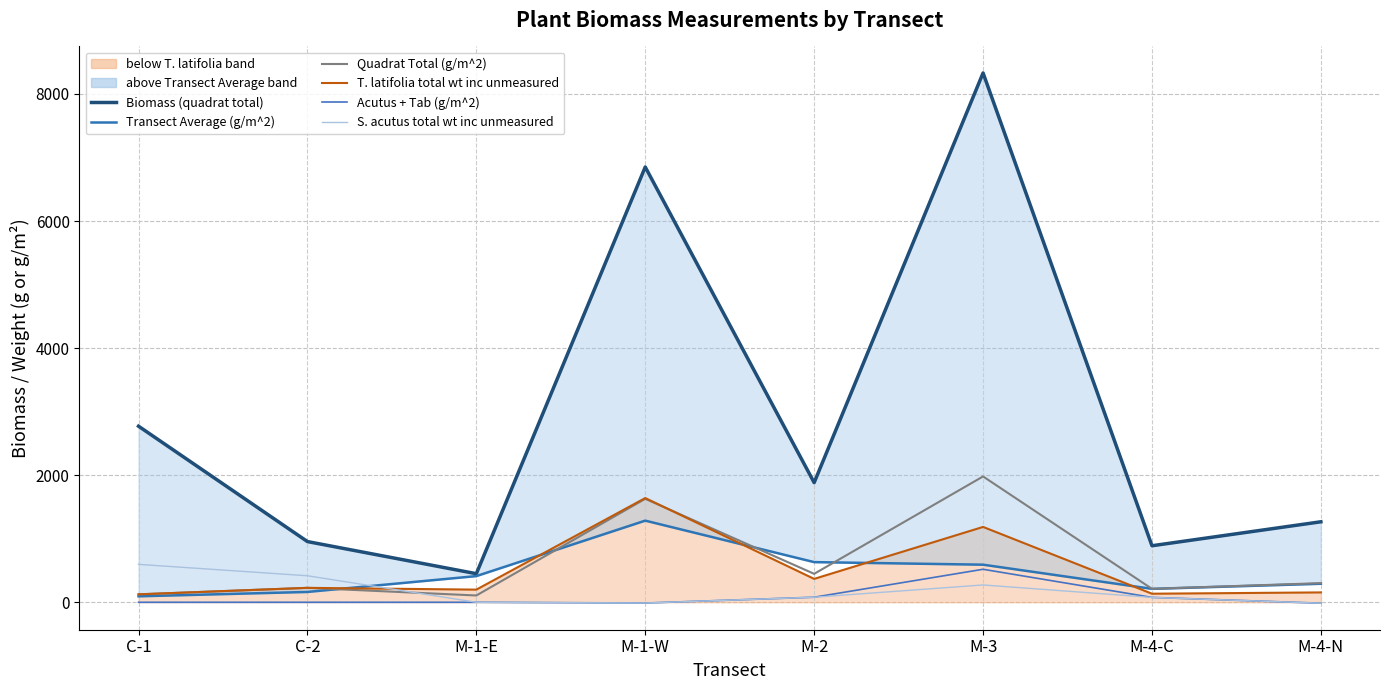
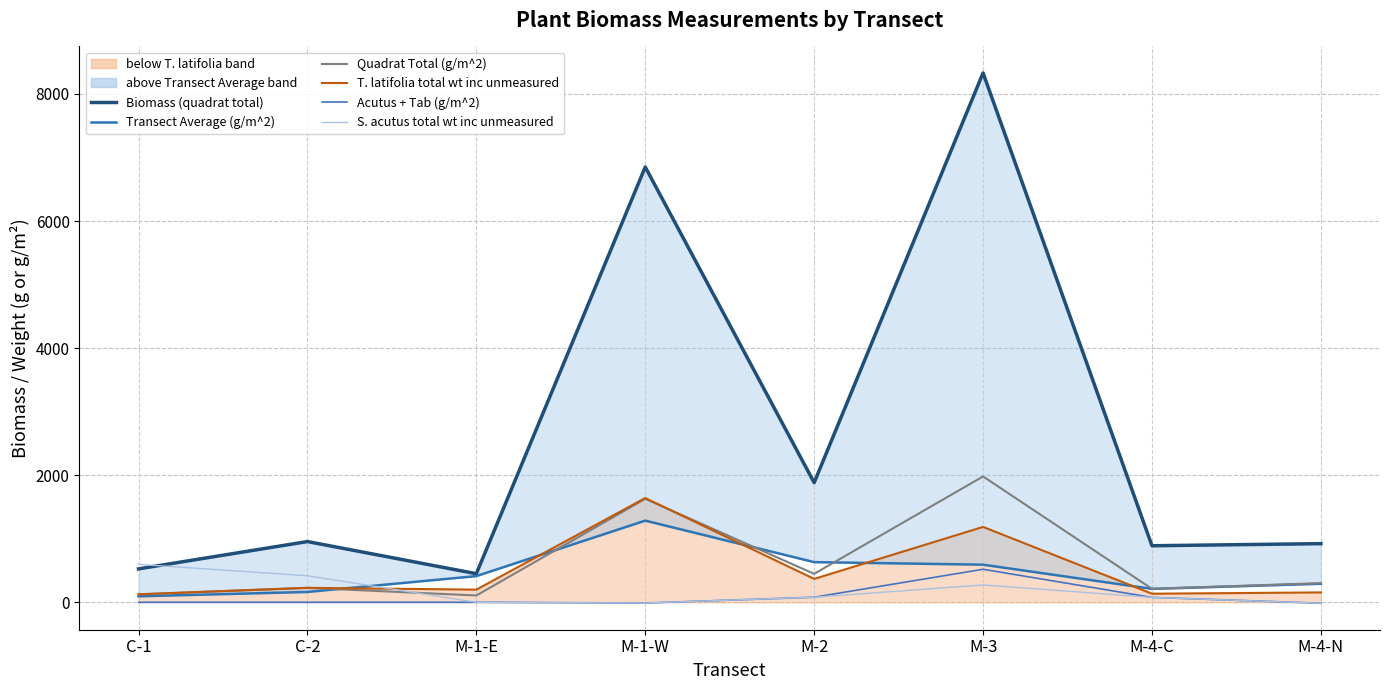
Biomass (quadrat total), C-1: 2800 -> 500
Biomass (quadrat total), M-4-N: 1300 -> 900
